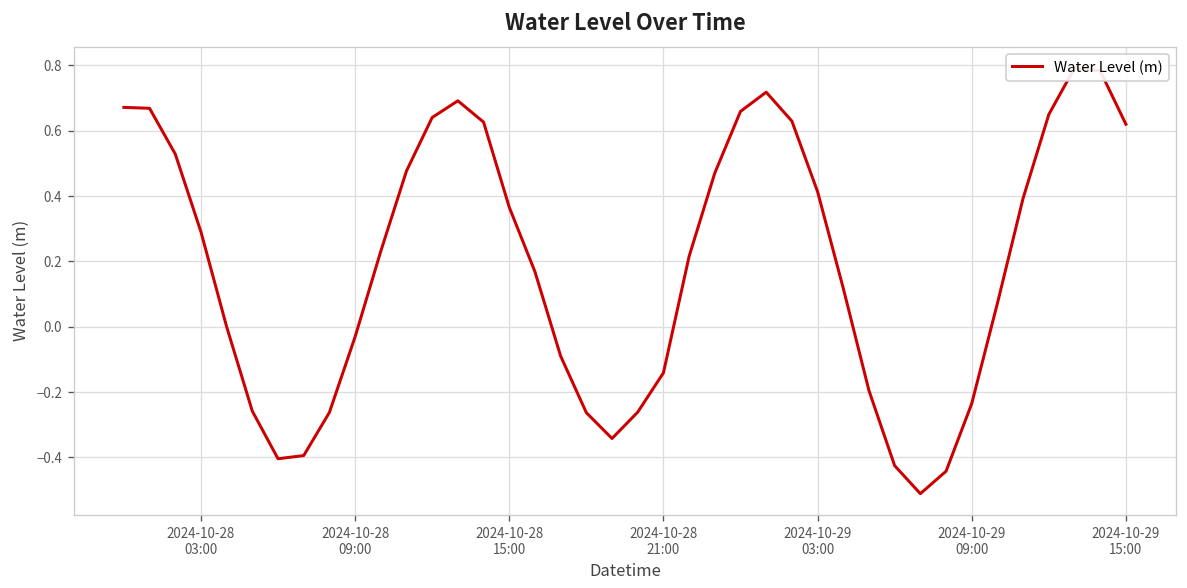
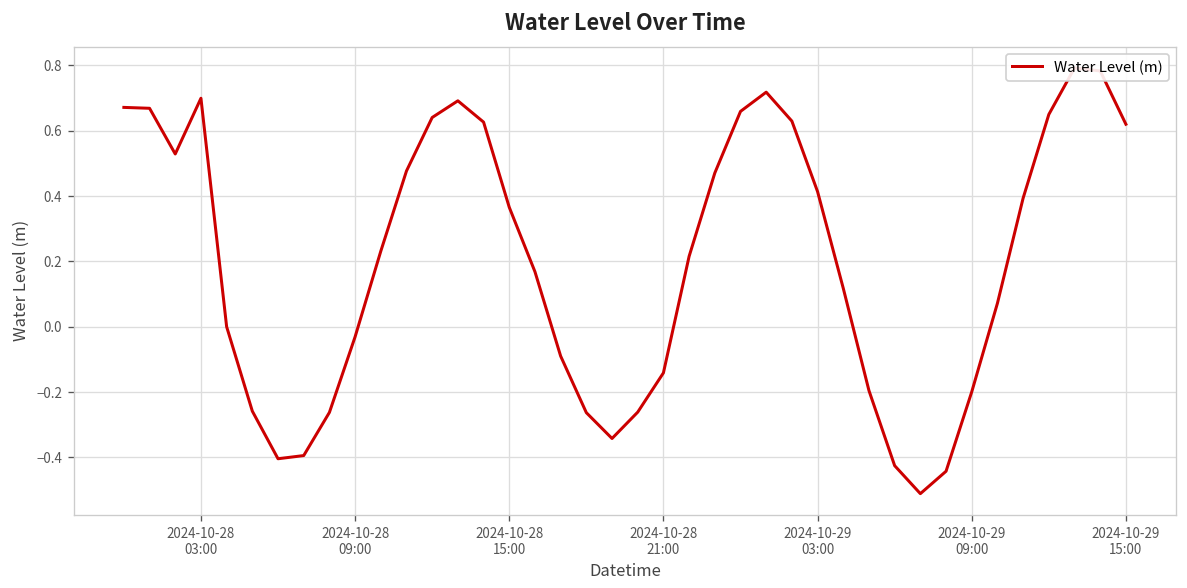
2024-10-28 03:00: 0.29 -> 0.70
2024-10-29 09:00: -0.24 -> -0.20
